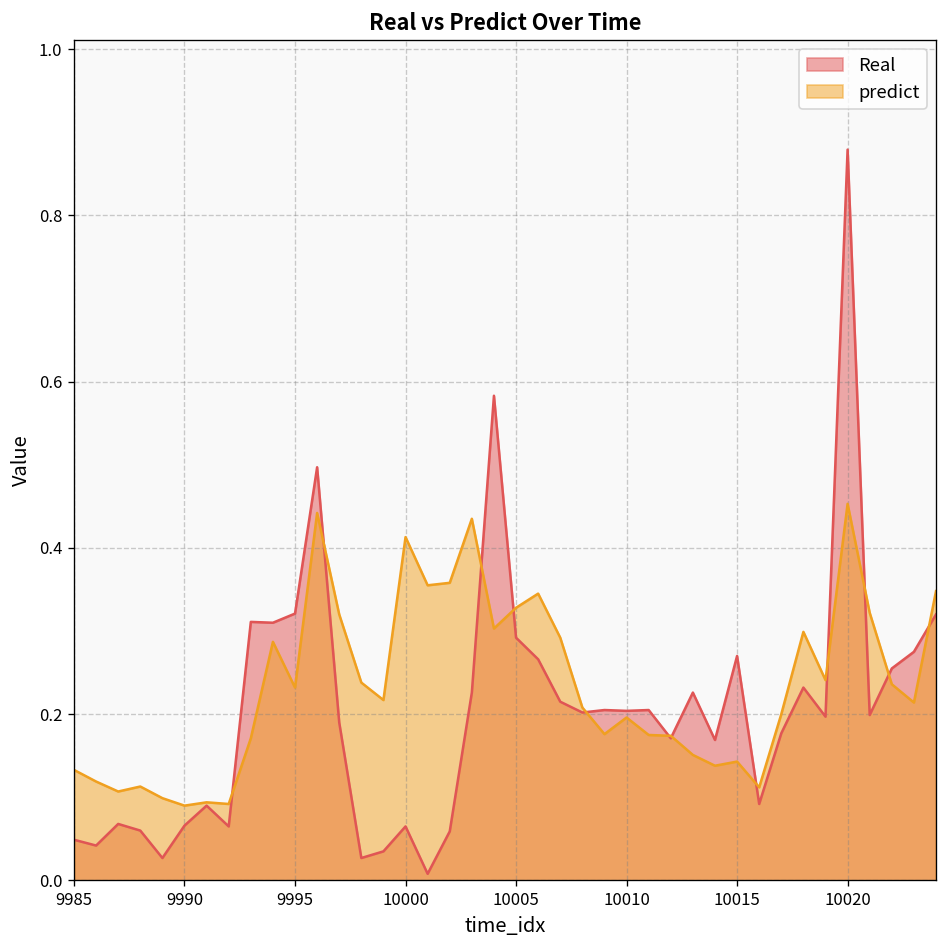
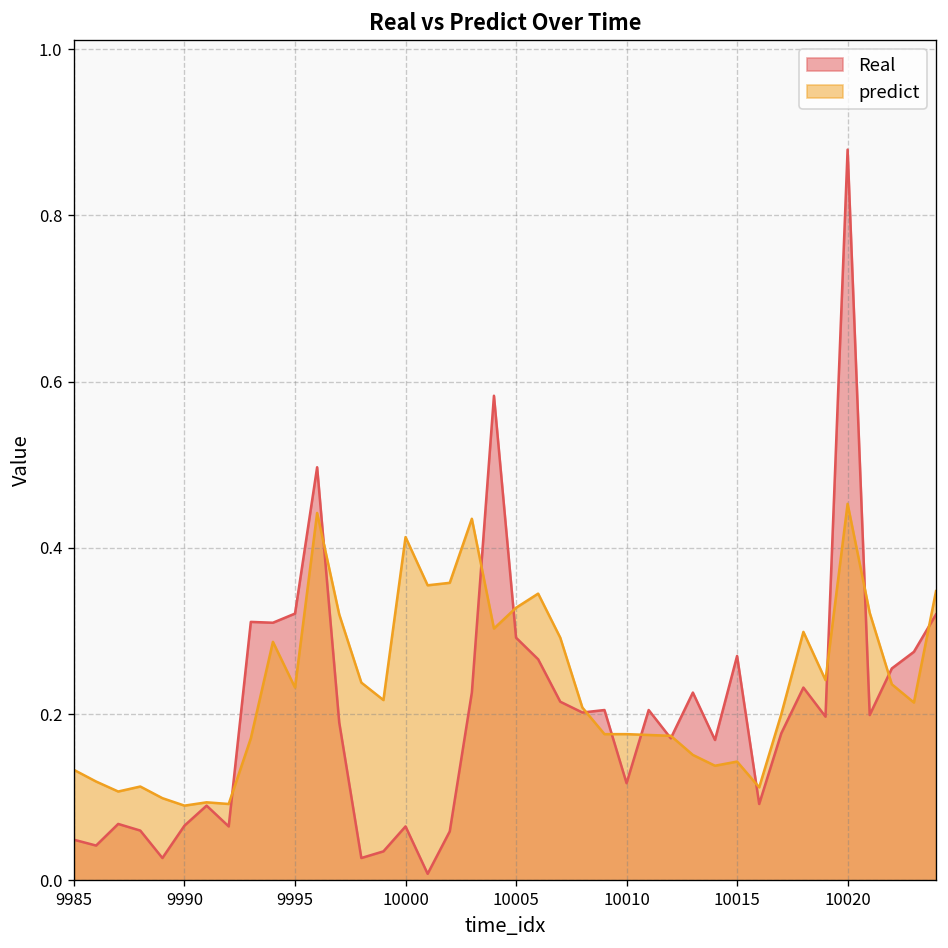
Real, 10010: 0.20 -> 0.12
predict, 10010: 0.20 -> 0.18
